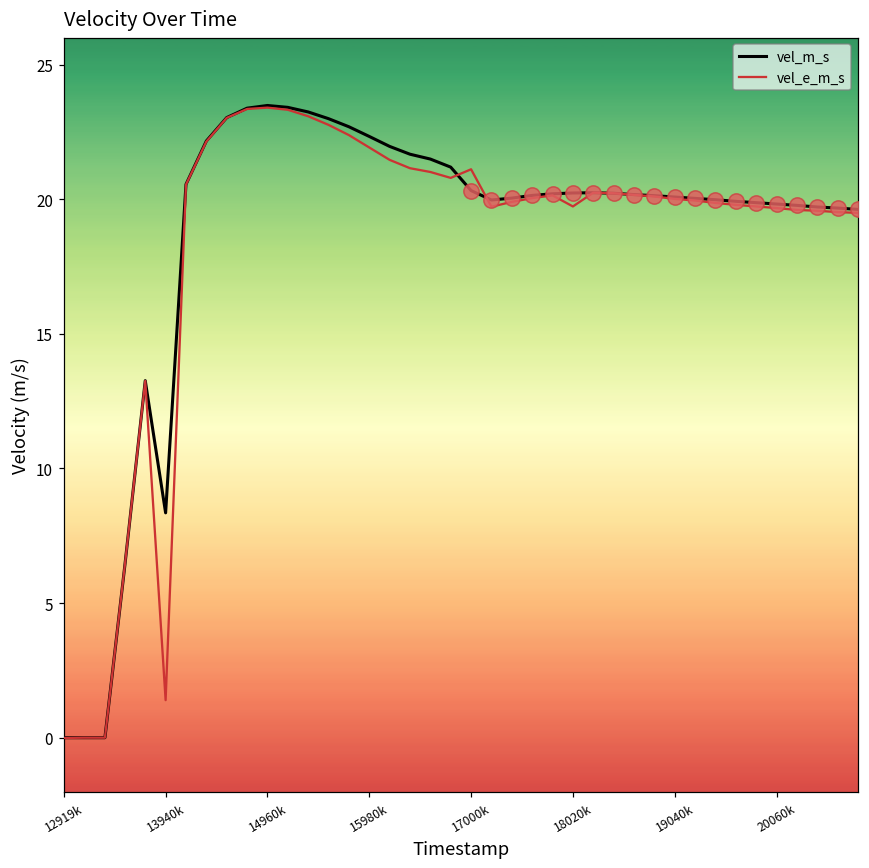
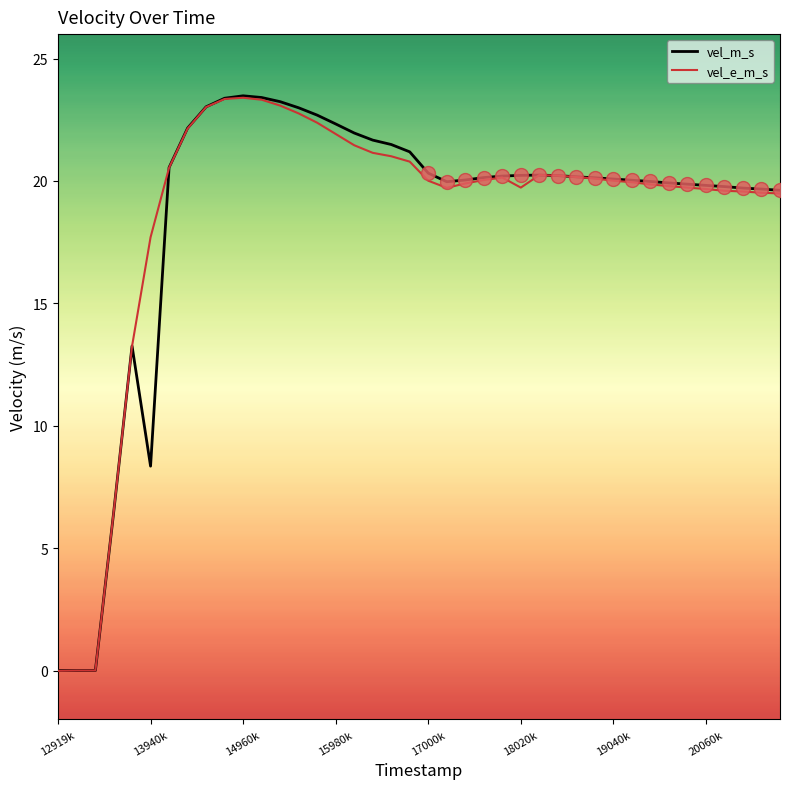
vel_e_m_s, 13940k: 1.4 -> 17.7
vel_e_m_s, 17000k: 21.1 -> 20.0
